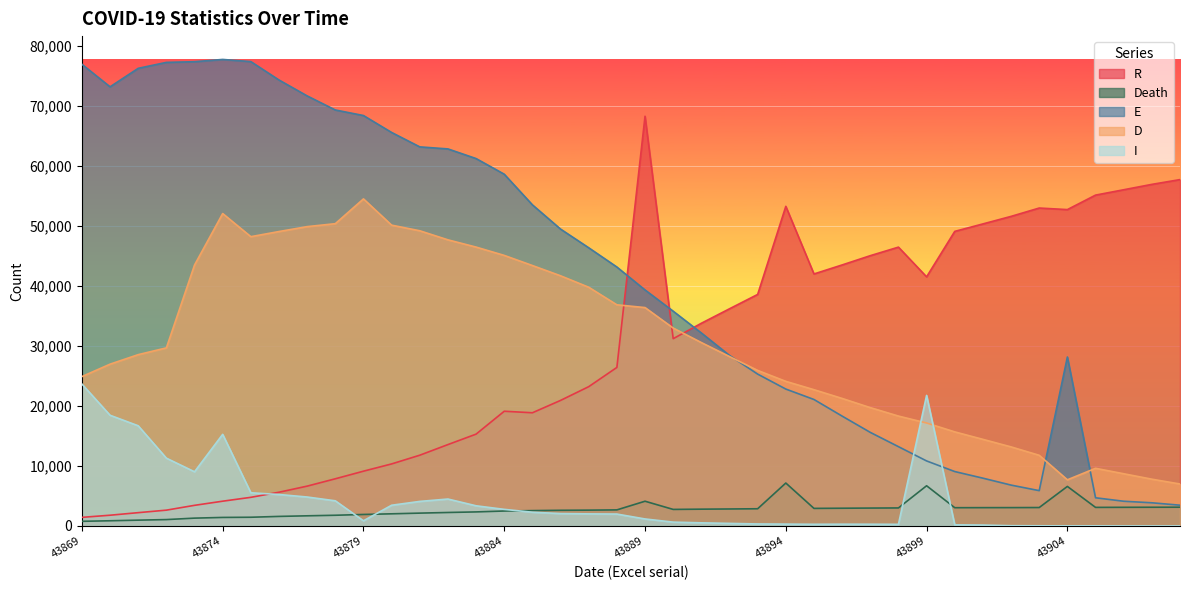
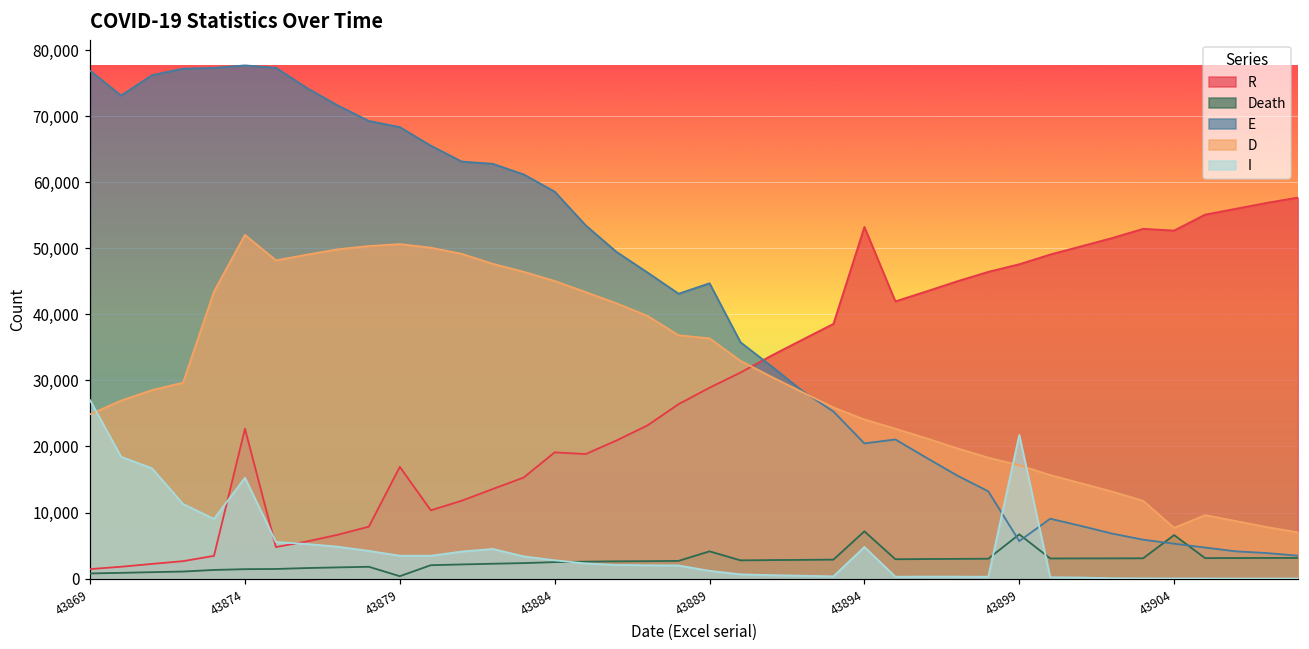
I, 43869: 24,000 -> 27,000
R, 43874: 4,000 -> 23,000
R, 43879: 9,000 -> 17,000
Death, 43879: 2,000 -> 0
D, 43879: 54,000 -> 51,000
I, 43879: 1,000 -> 3,000
R, 43889: 68,000 -> 29,000
E, 43889: 39,000 -> 45,000
E, 43894: 23,000 -> 20,000
I, 43894: 0 -> 5,000
R, 43899: 41,000 -> 48,000
E, 43899: 11,000 -> 6,000
E, 43904: 28,000 -> 5,000
